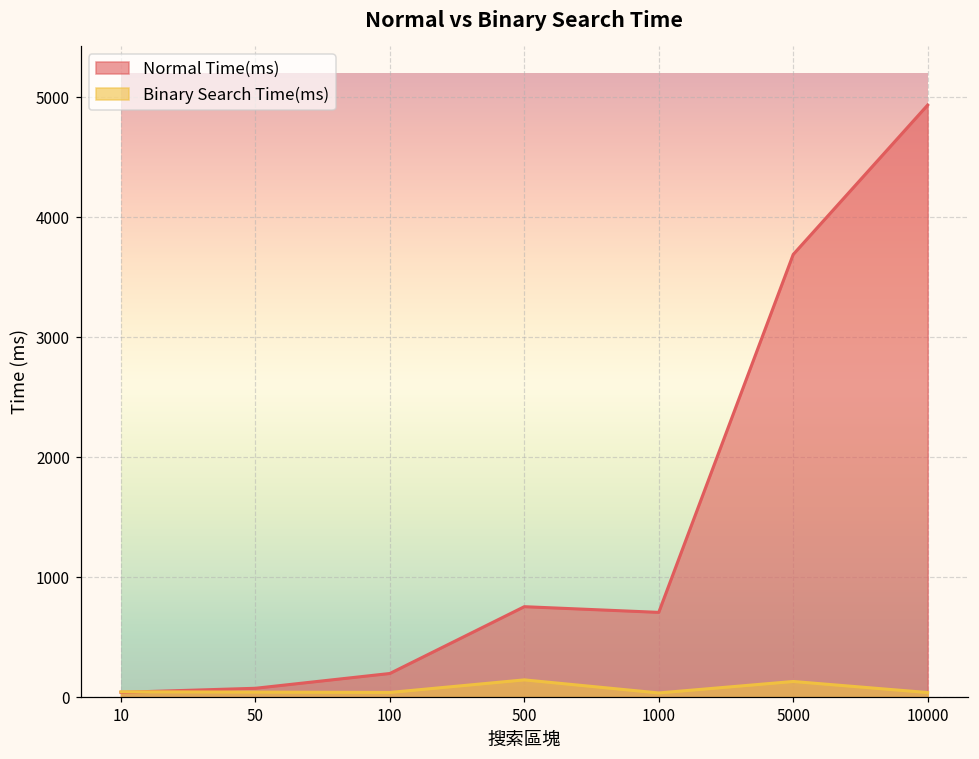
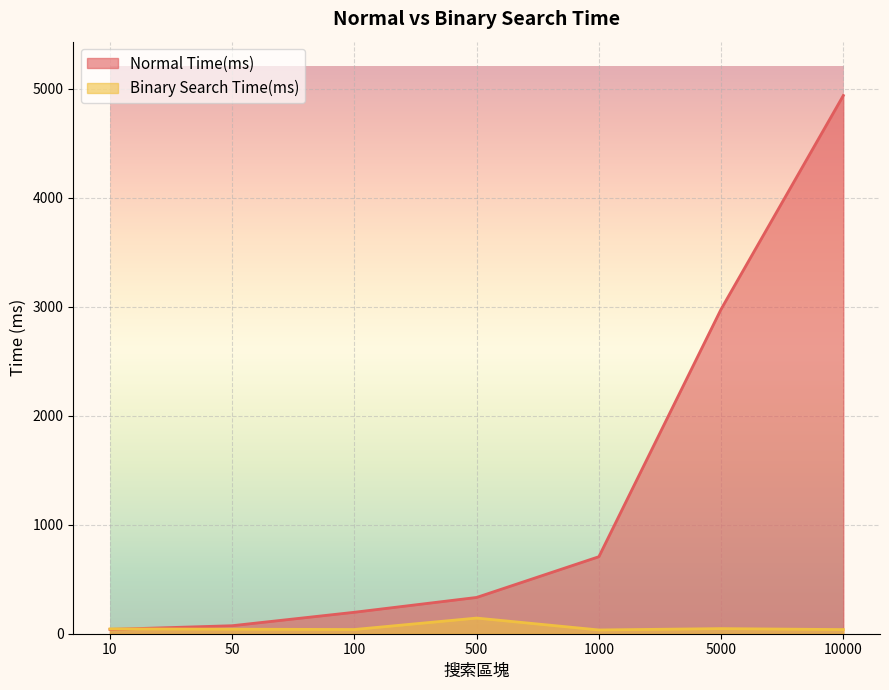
Normal Time(ms), 500: 750 -> 330
Normal Time(ms), 5000: 3690 -> 2980
Binary Search Time(ms), 5000: 130 -> 50
